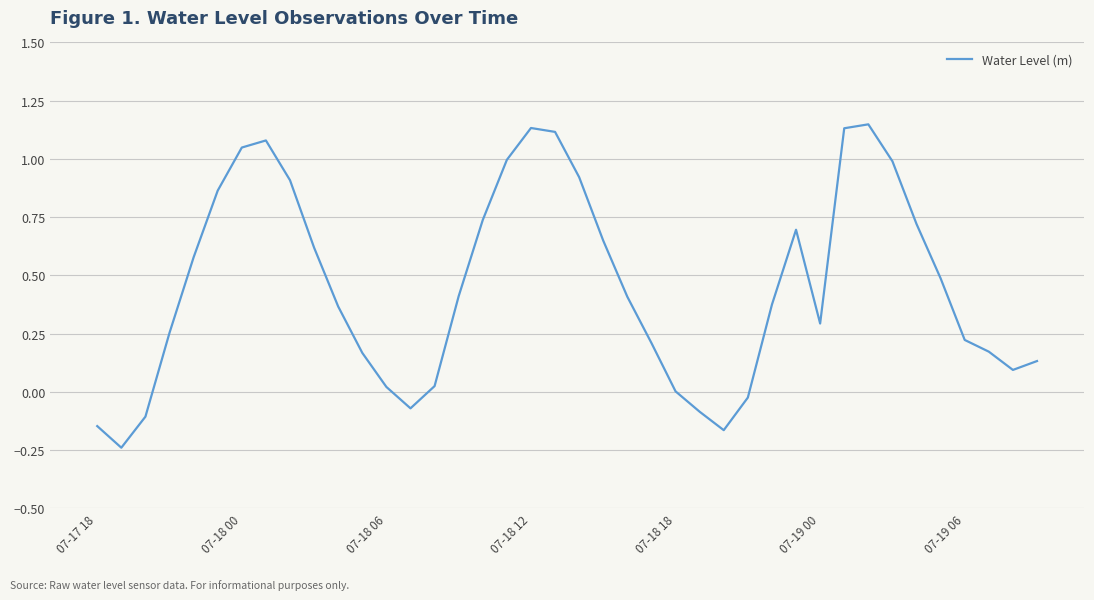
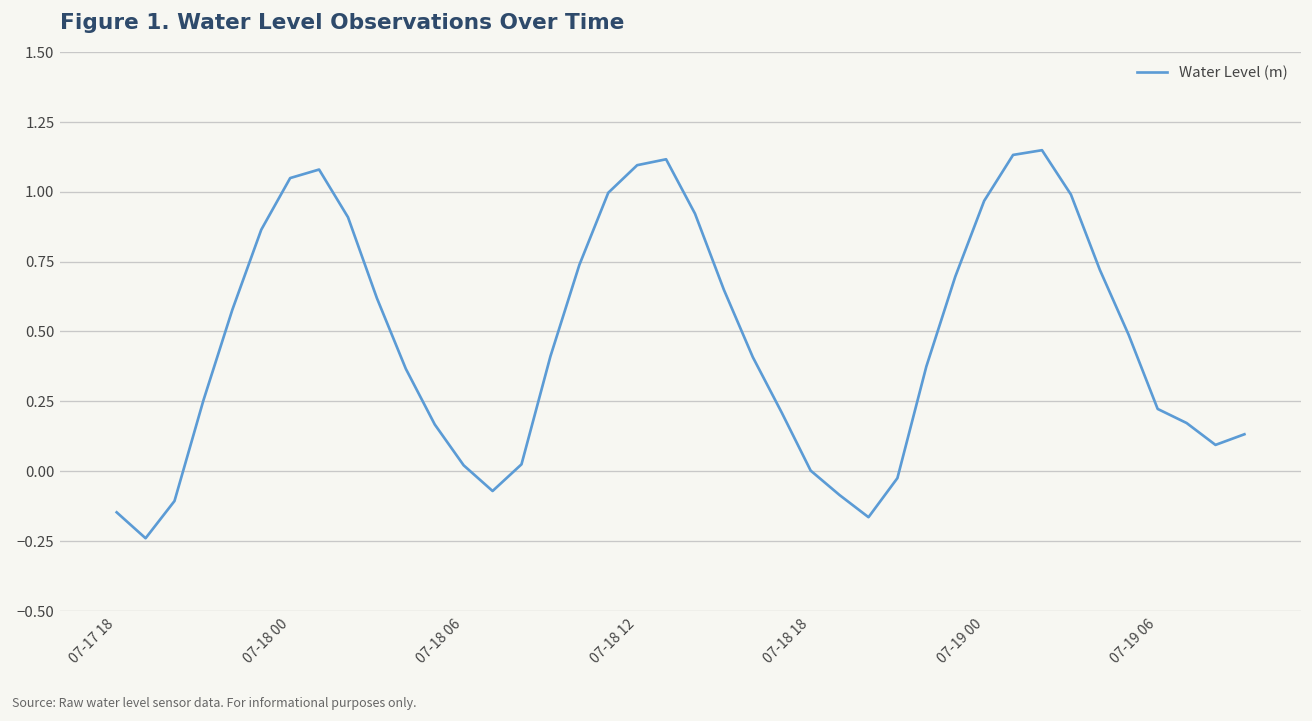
07-18 12: 1.13 -> 1.09
07-19 00: 0.29 -> 0.97
